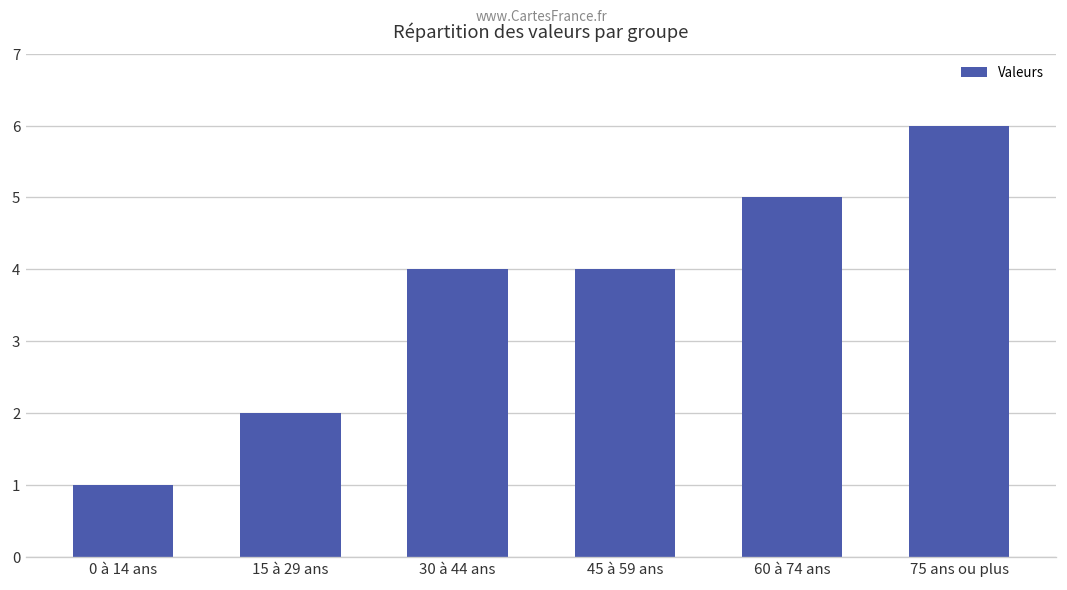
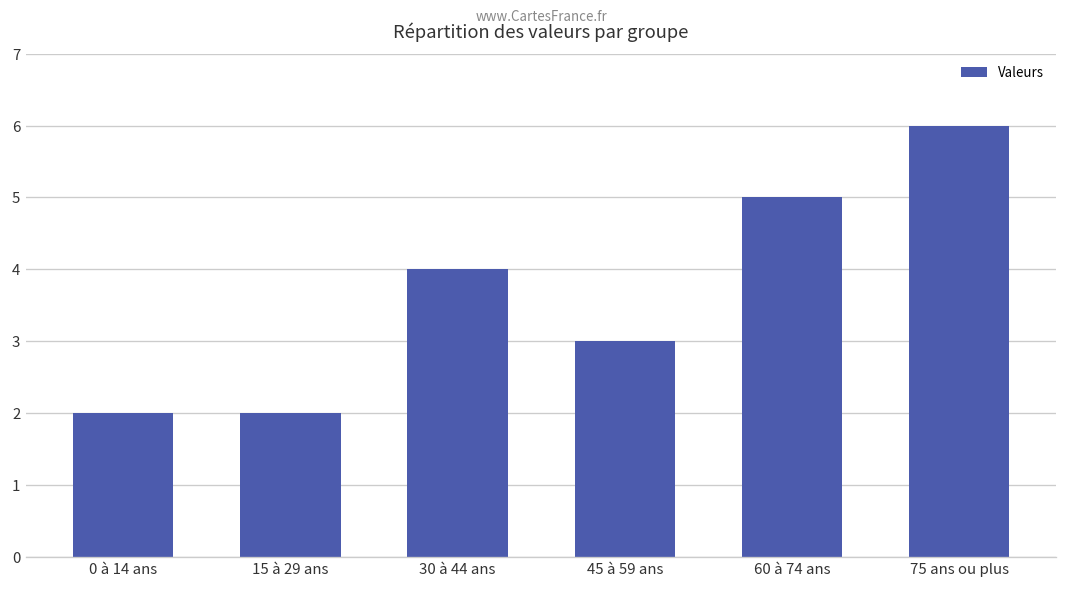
0 à 14 ans: 1 -> 2
45 à 59 ans: 4 -> 3
